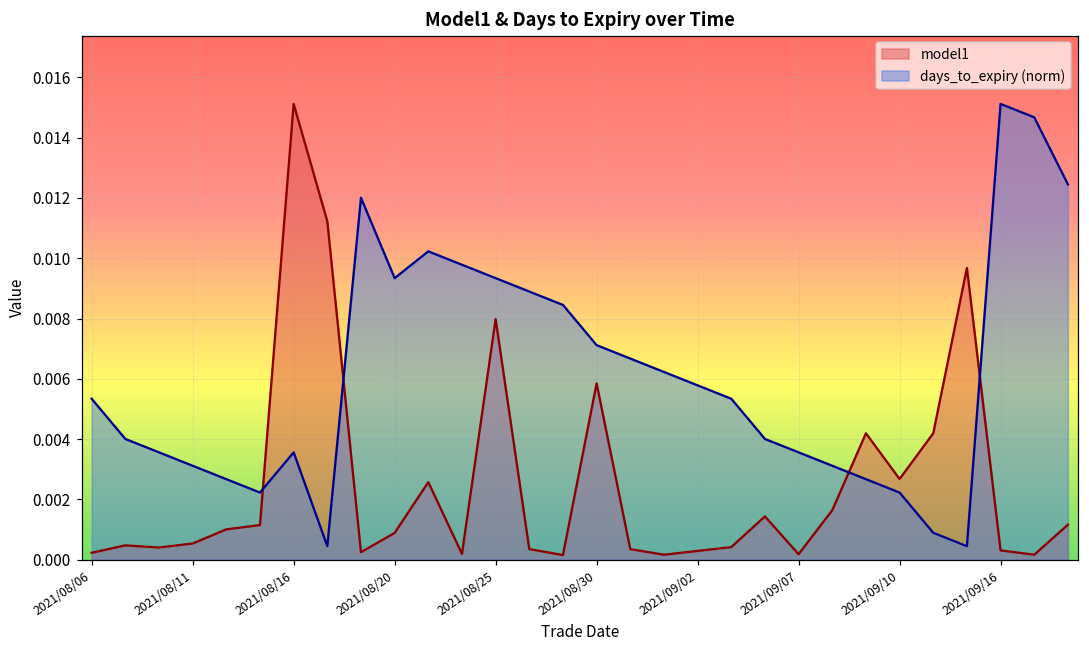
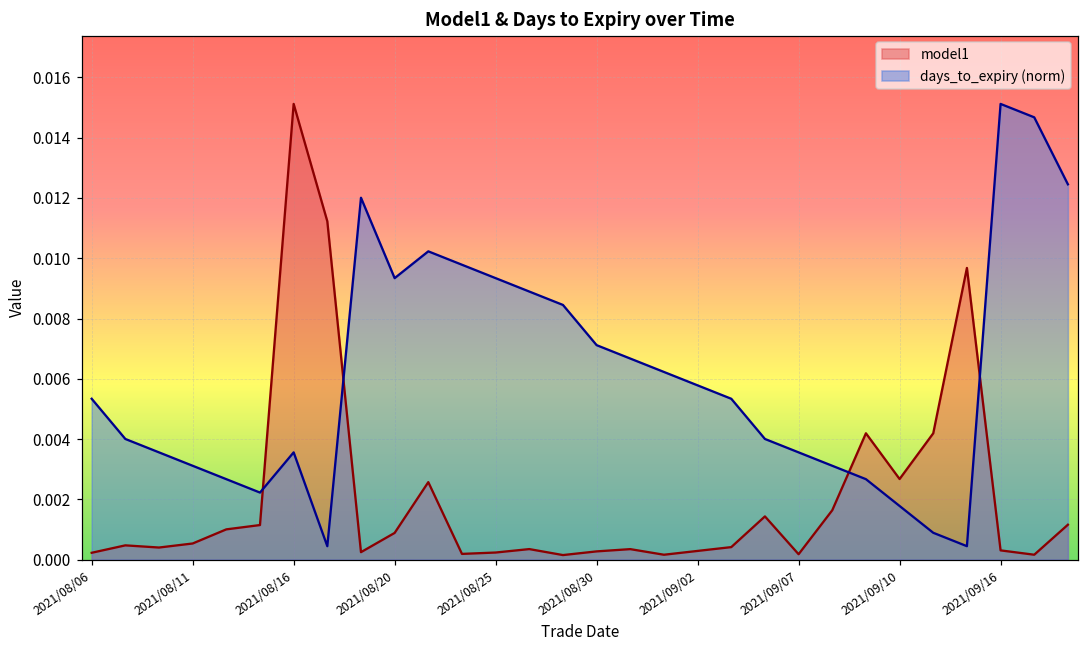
model1, 2021/08/25: 0.0080 -> 0.0002
model1, 2021/08/30: 0.0058 -> 0.0003
days_to_expiry (norm), 2021/09/10: 0.0022 -> 0.0018
